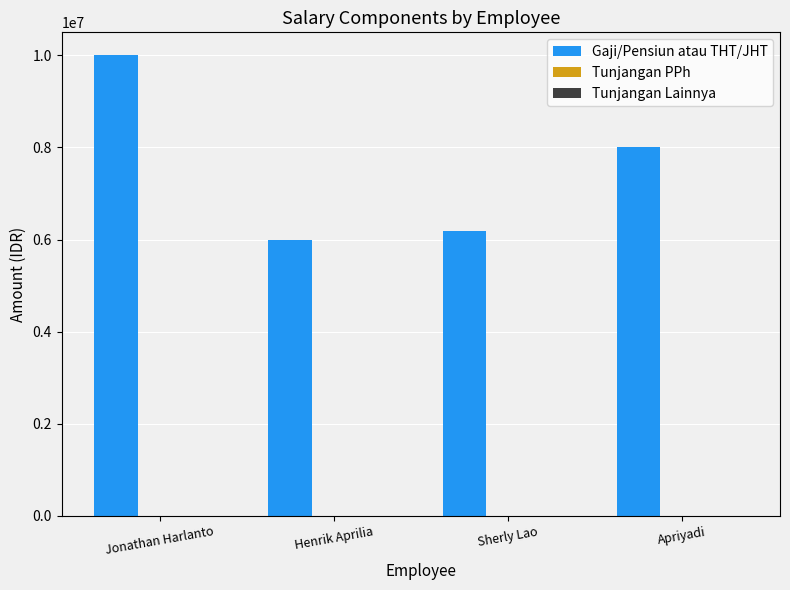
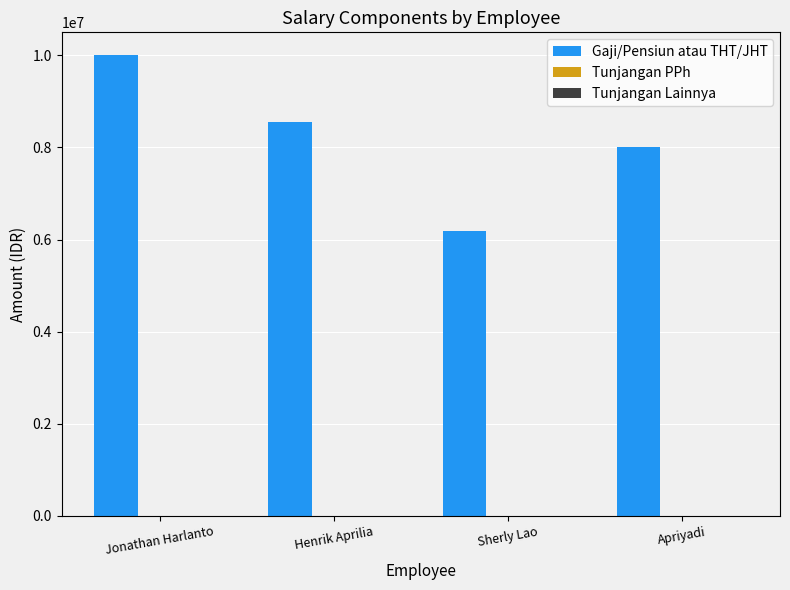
Gaji/Pensiun atau THT/JHT, Henrik Aprilia: 6000000 -> 8500000
